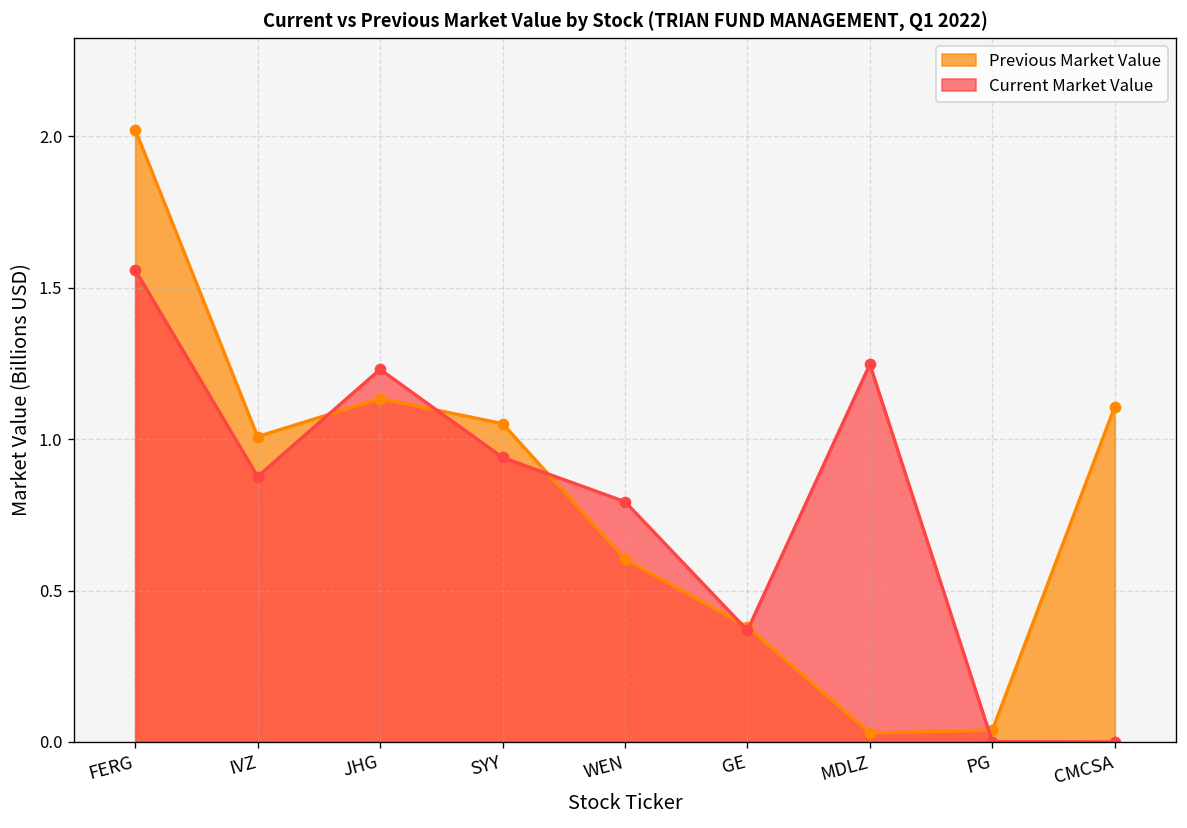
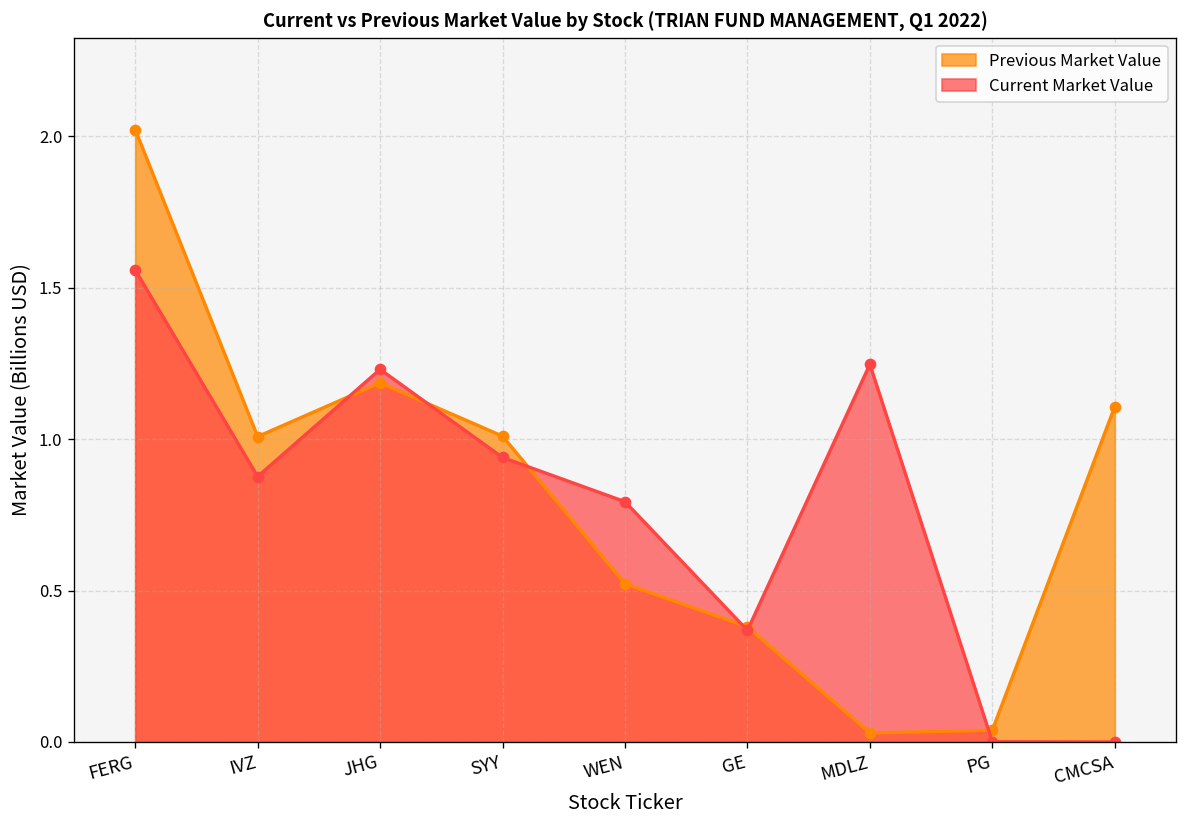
Previous Market Value, JHG: 1.13 -> 1.19
Previous Market Value, SYY: 1.05 -> 1.01
Previous Market Value, WEN: 0.60 -> 0.52
